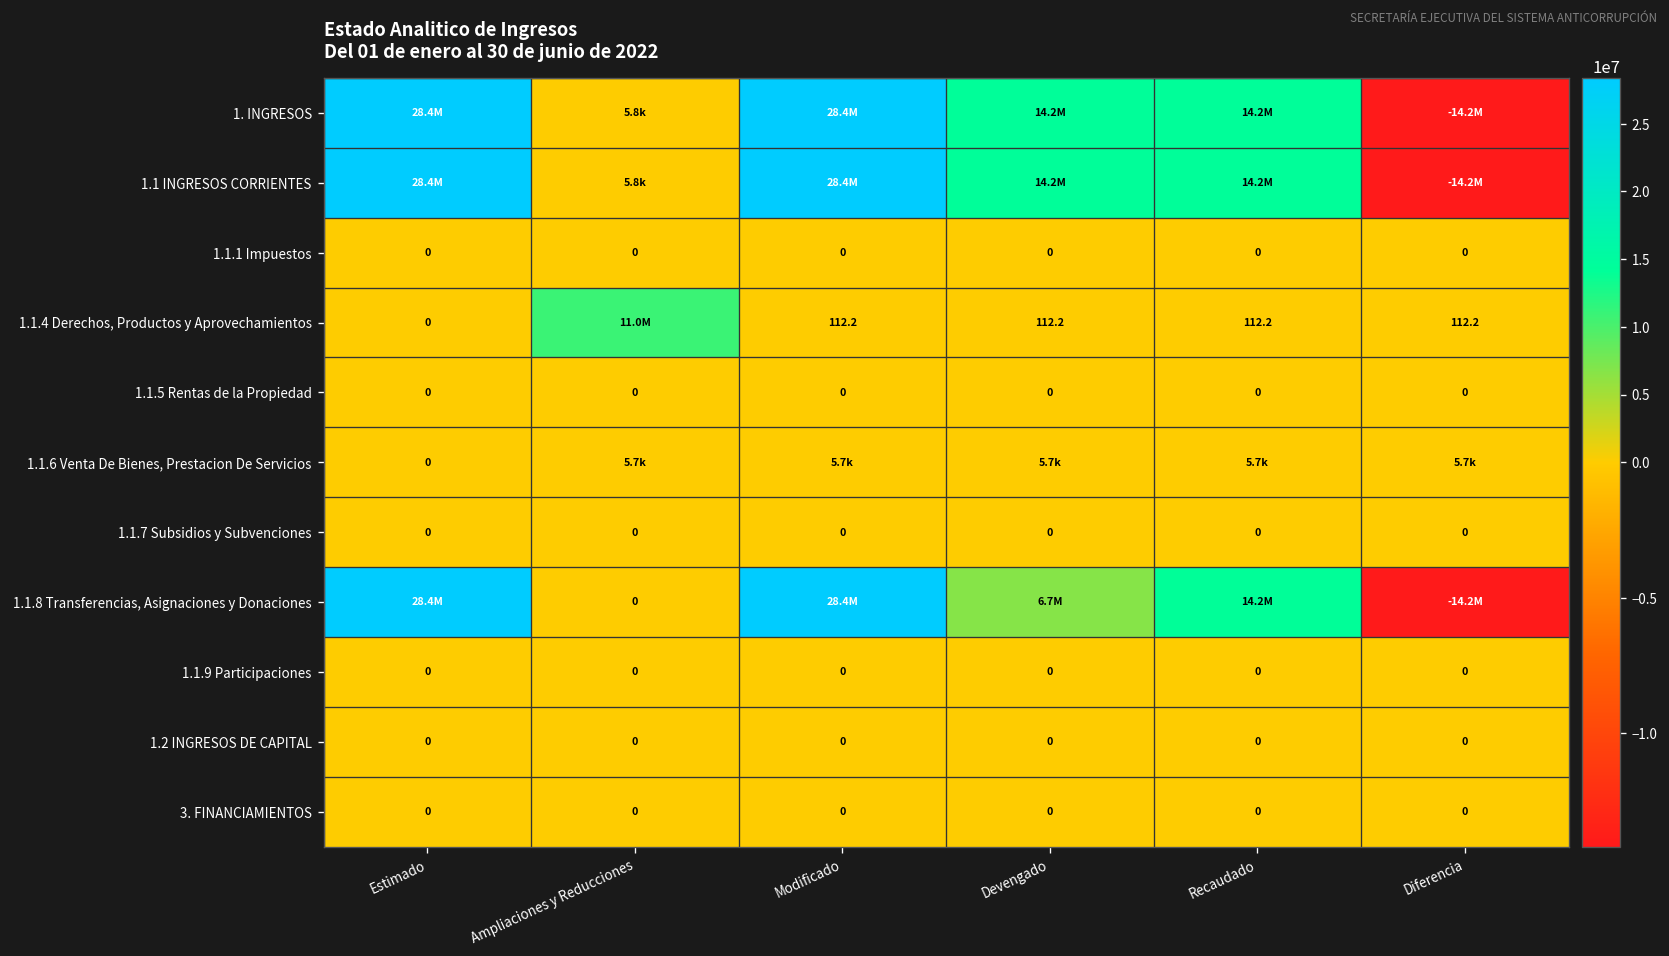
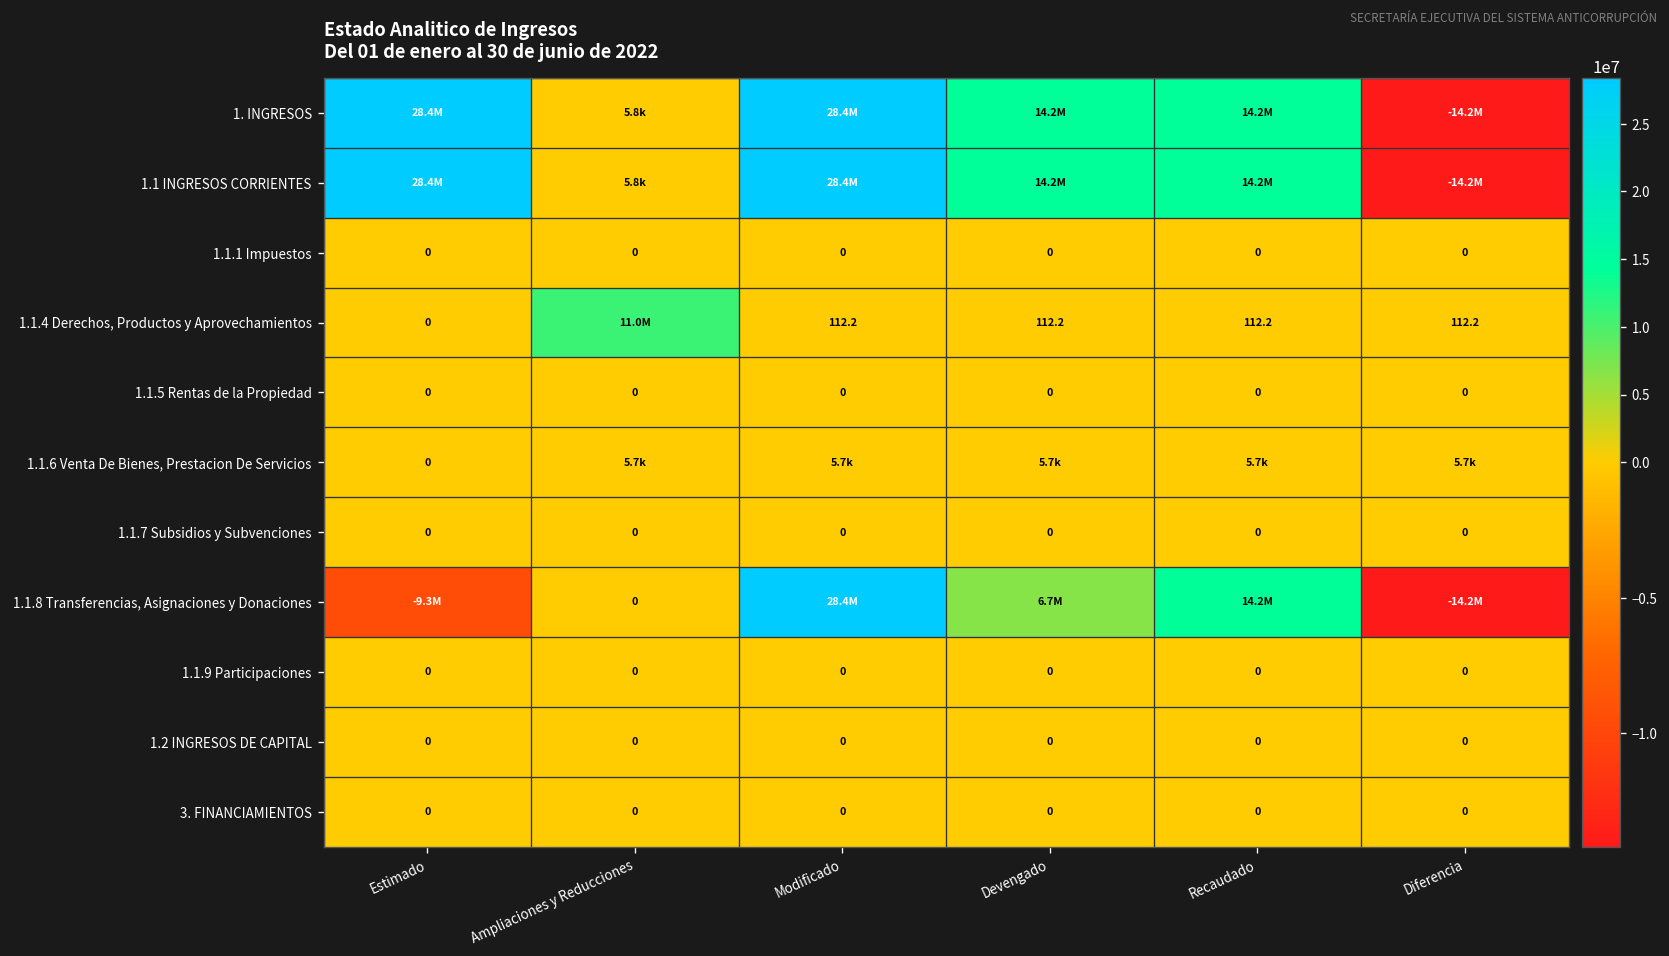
1.1.8 Transferencias, Asignaciones y Donaciones, Estimado: 28.4M -> -9.3M
